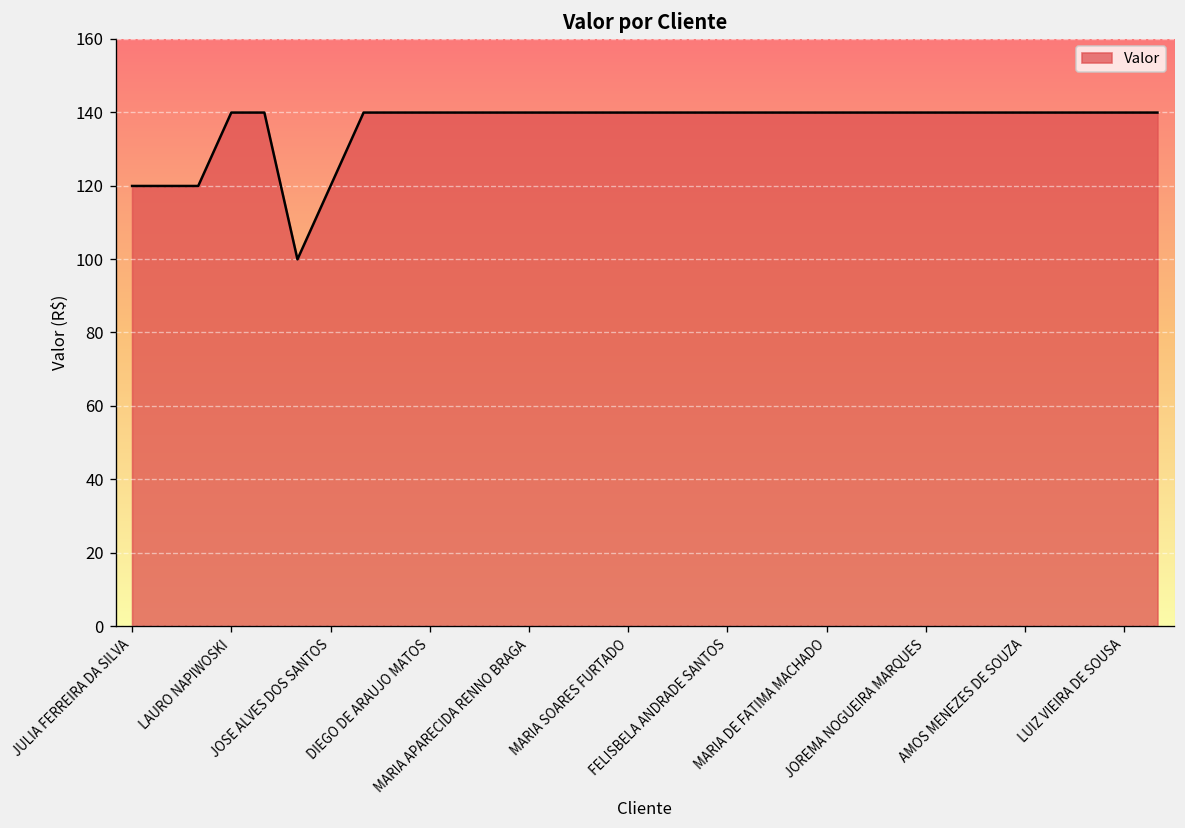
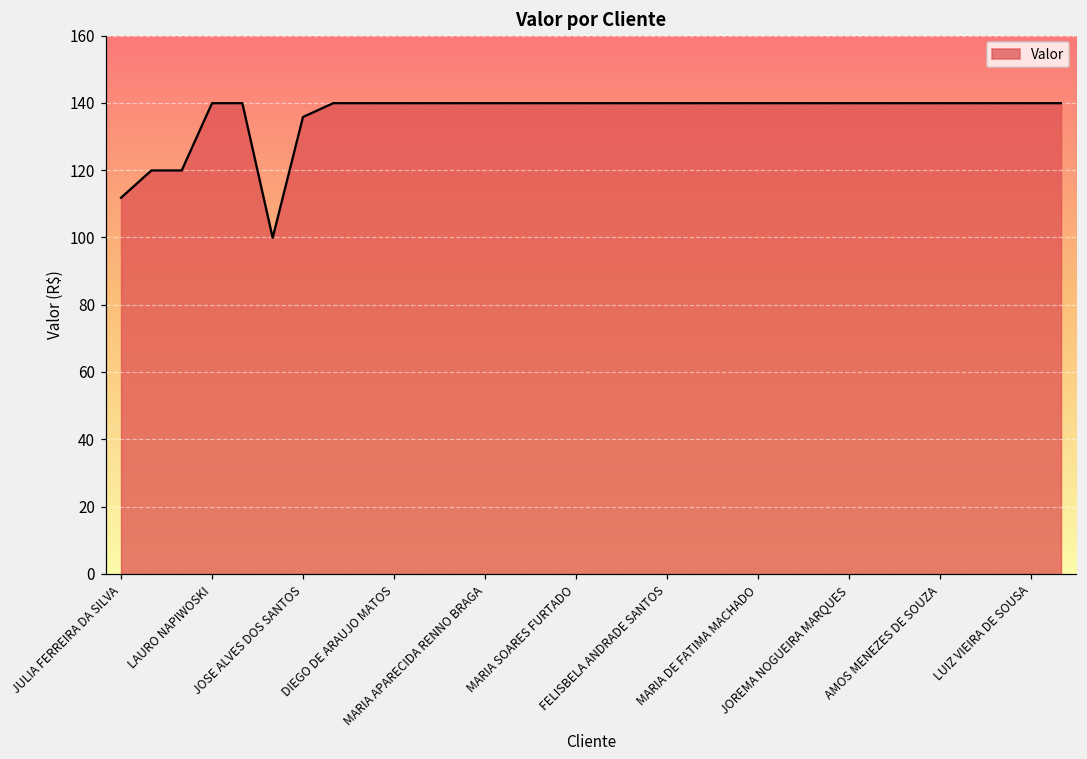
JULIA FERREIRA DA SILVA: 120 -> 112
JOSE ALVES DOS SANTOS: 120 -> 136
